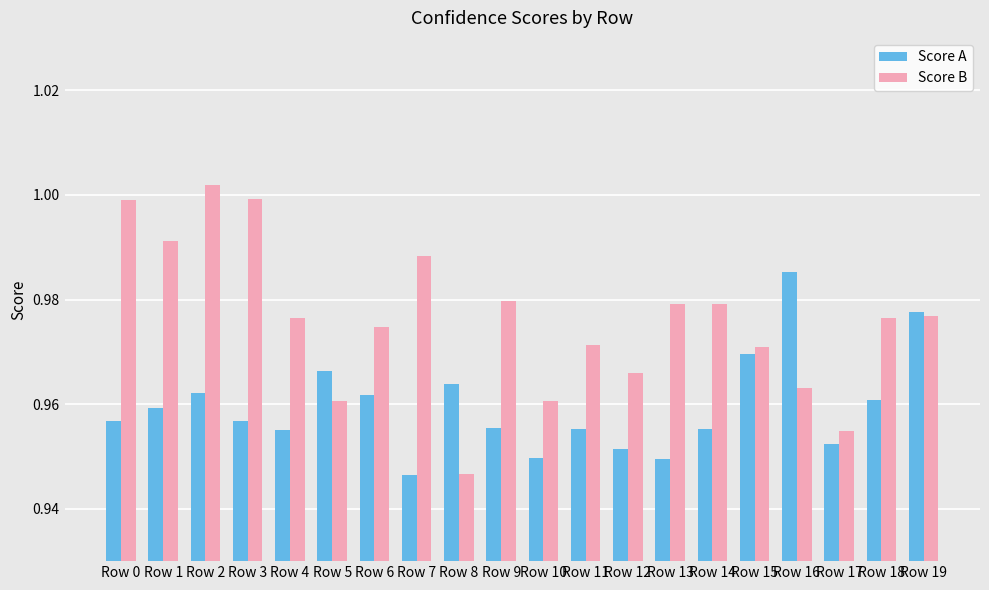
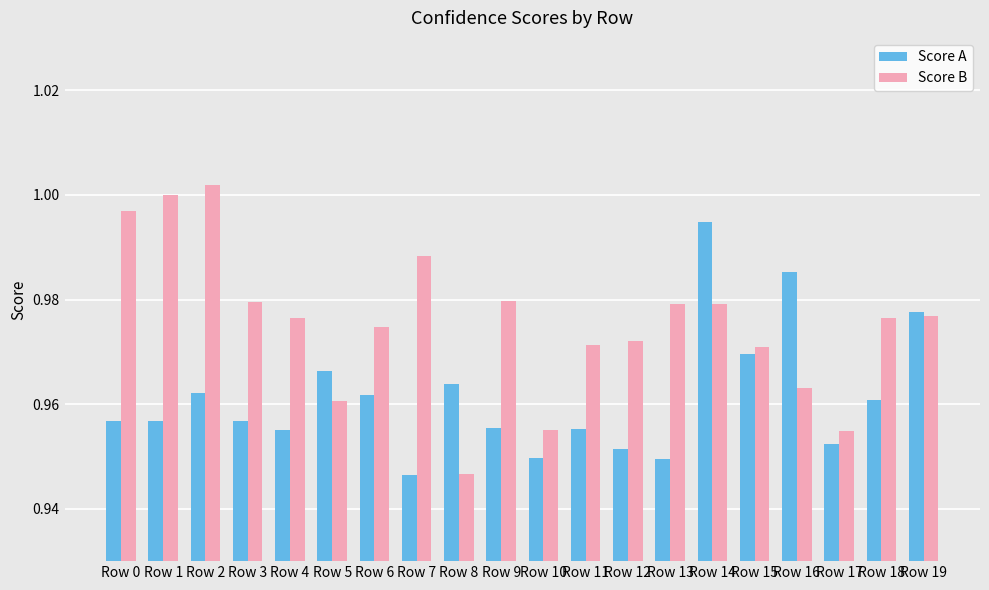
Score B, Row 0: 0.999 -> 0.997
Score A, Row 1: 0.959 -> 0.957
Score B, Row 1: 0.991 -> 1.000
Score B, Row 3: 0.999 -> 0.980
Score B, Row 10: 0.961 -> 0.955
Score B, Row 12: 0.966 -> 0.972
Score A, Row 14: 0.955 -> 0.995
